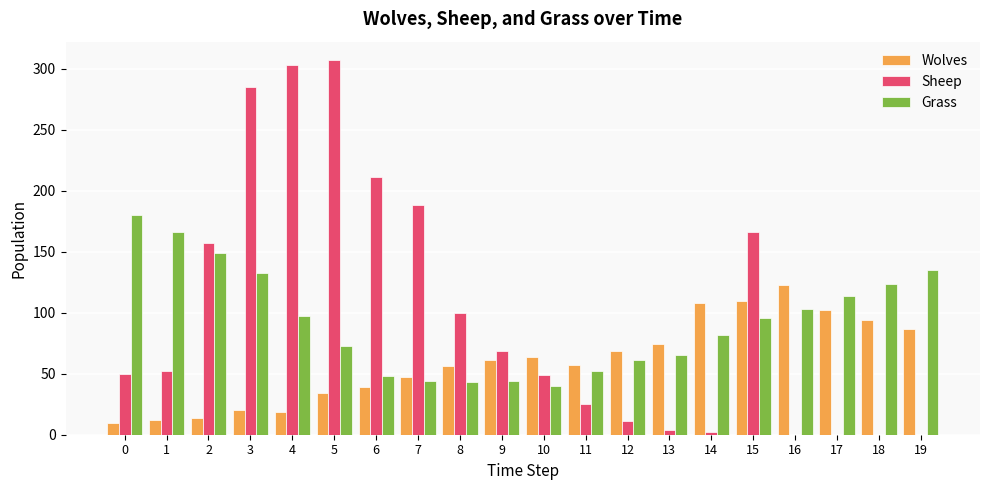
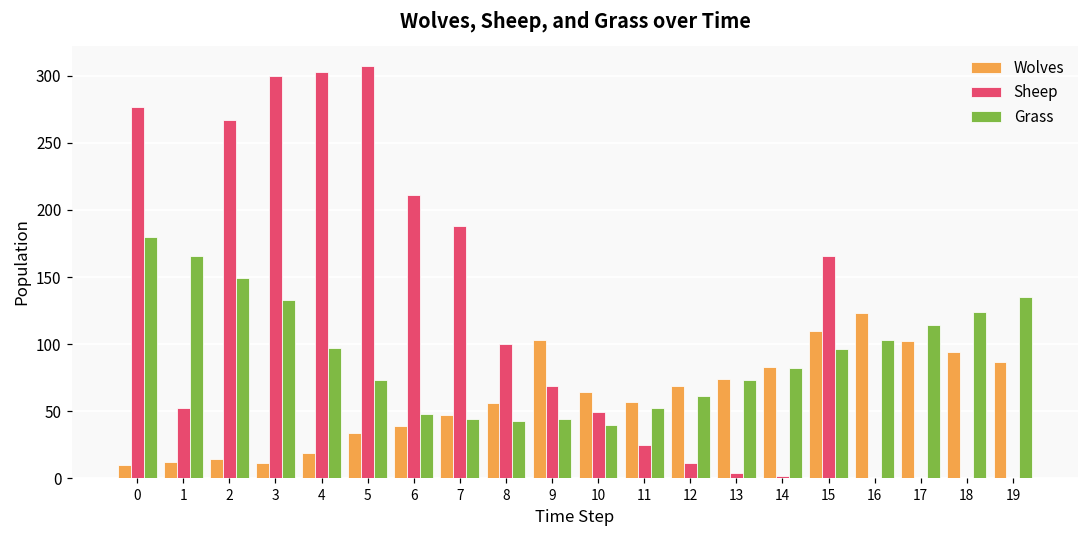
Sheep, 0: 50 -> 277
Sheep, 2: 157 -> 267
Wolves, 3: 20 -> 11
Sheep, 3: 285 -> 300
Wolves, 9: 61 -> 103
Grass, 13: 65 -> 73
Wolves, 14: 108 -> 83
